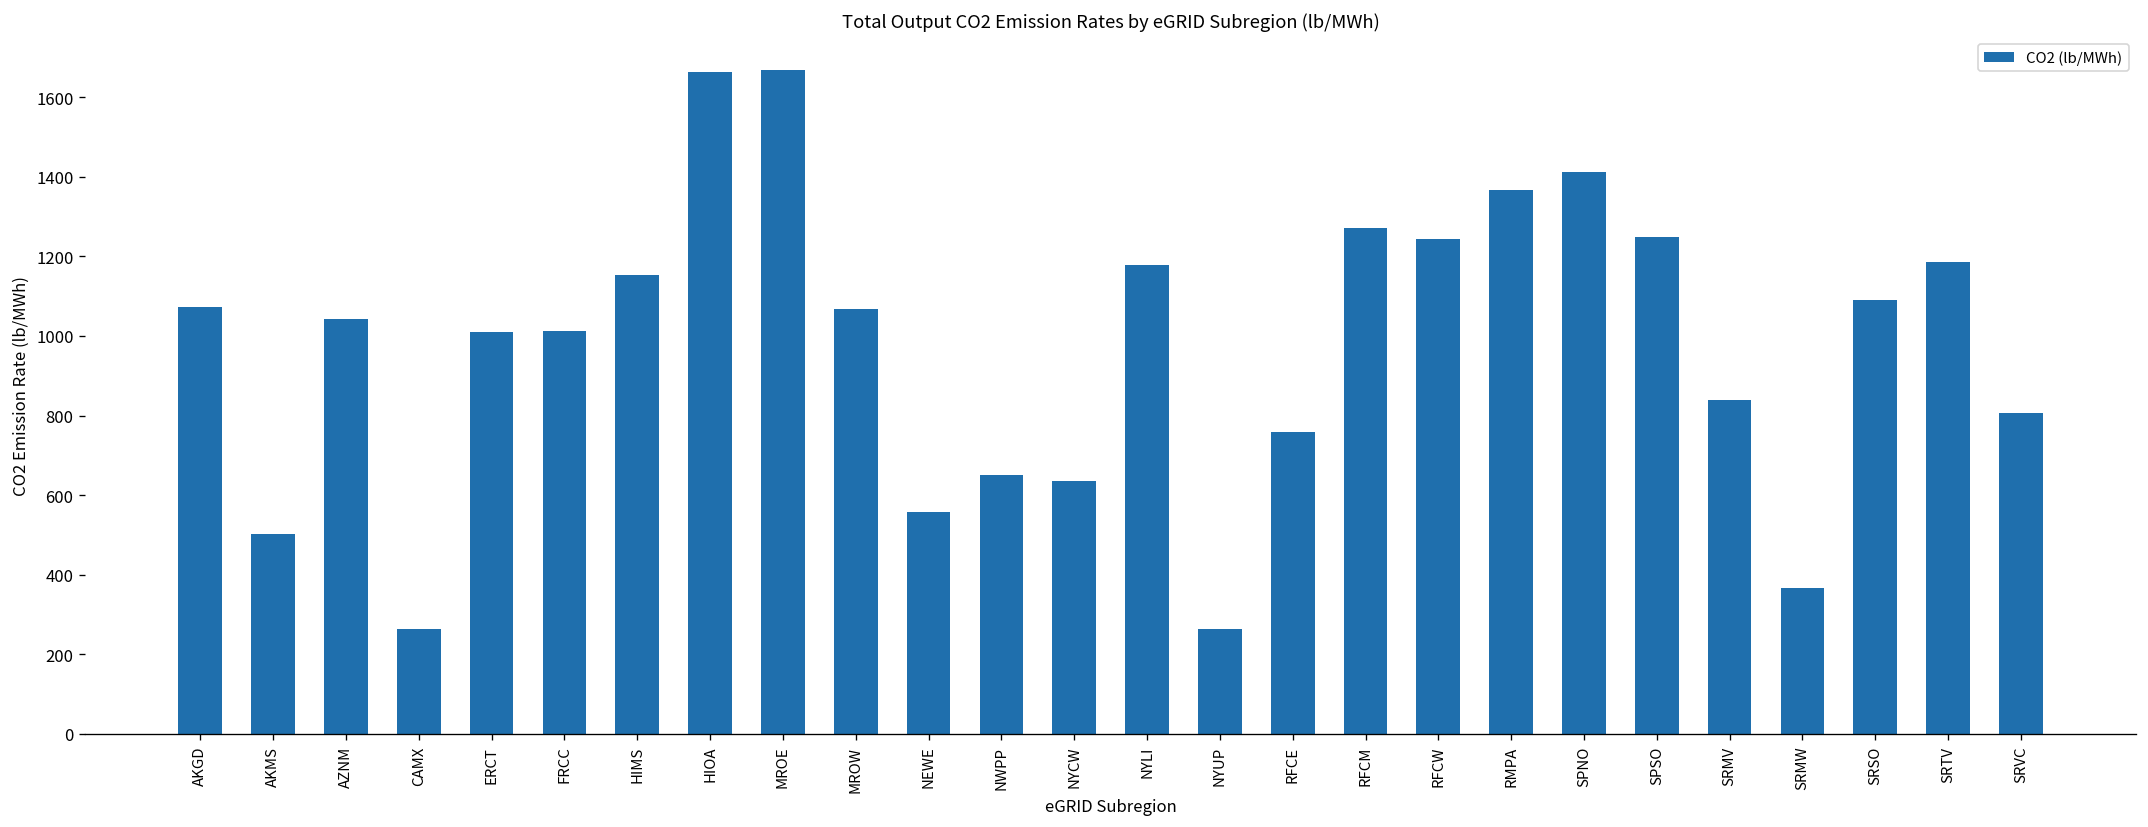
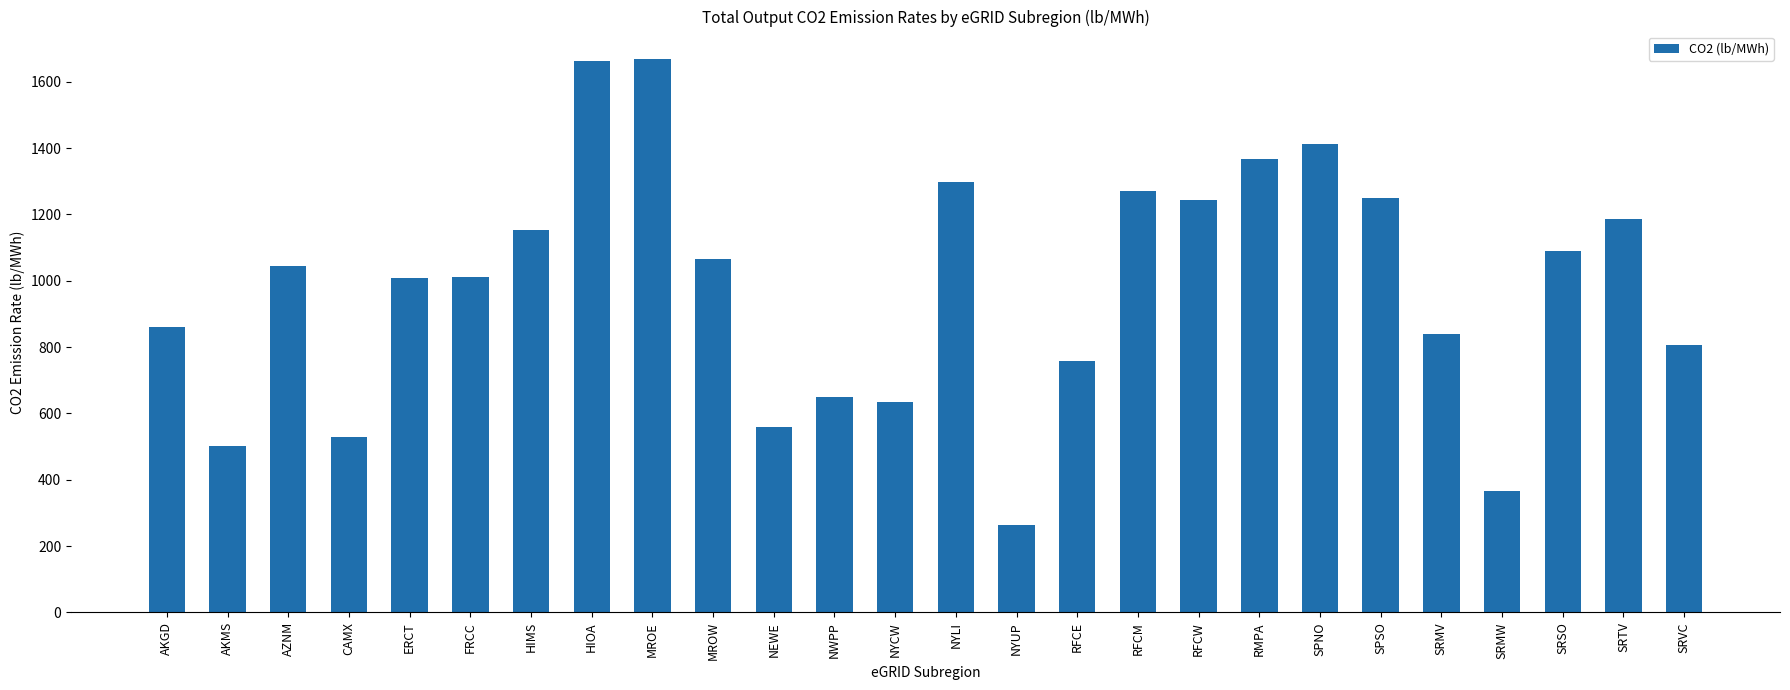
AKGD: 1070 -> 860
CAMX: 260 -> 530
NYLI: 1180 -> 1300
